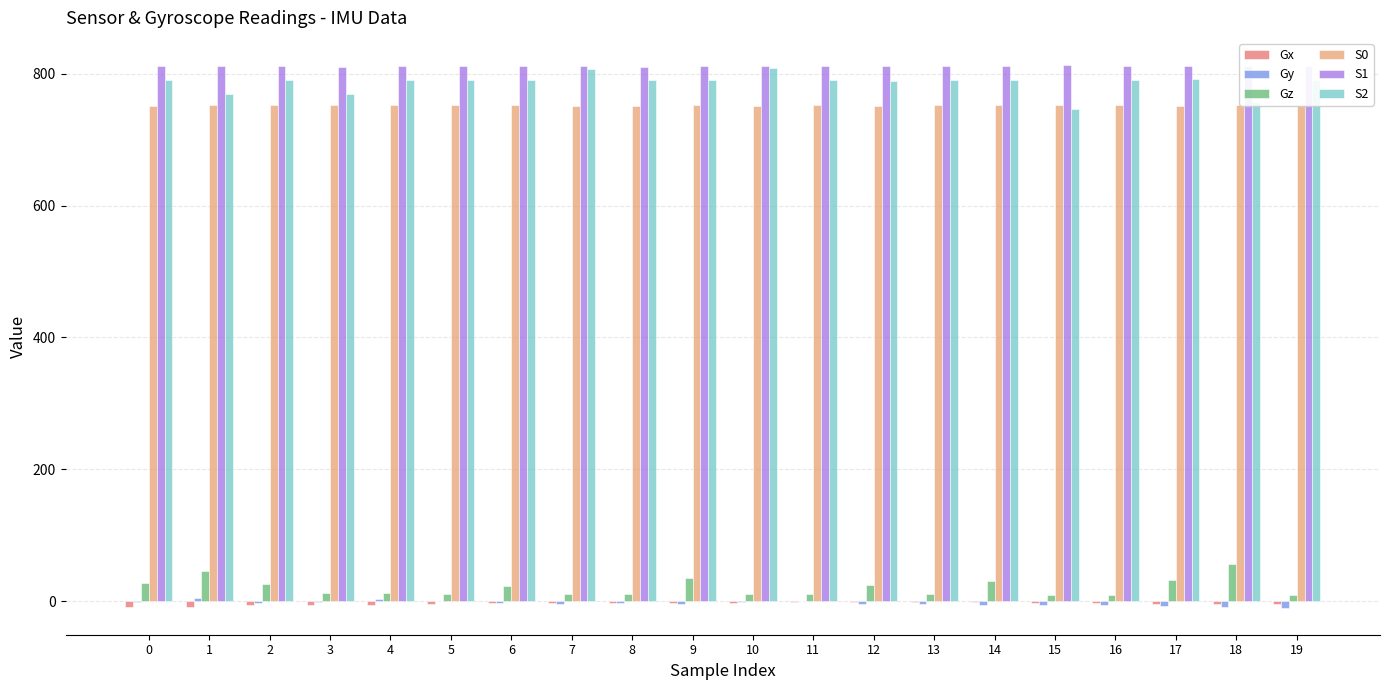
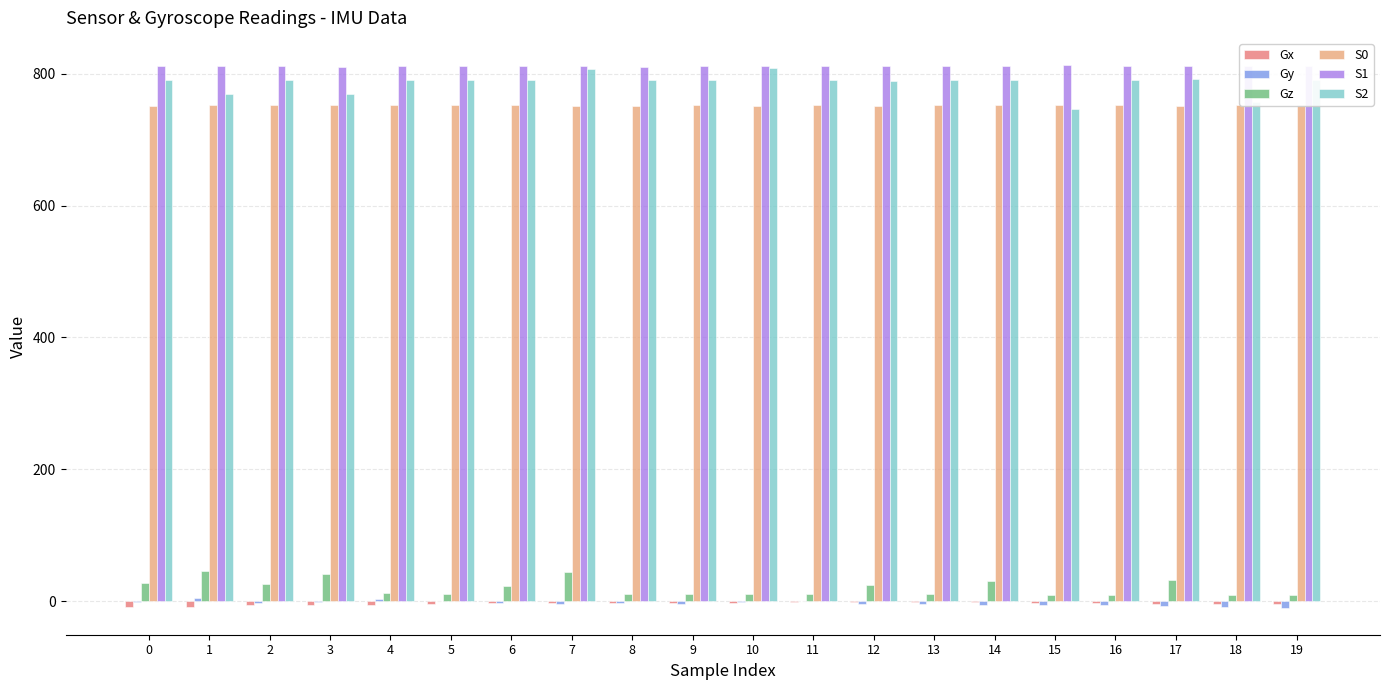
Gz, 3: 10 -> 40
Gz, 7: 10 -> 40
Gz, 9: 40 -> 10
Gz, 18: 60 -> 10
